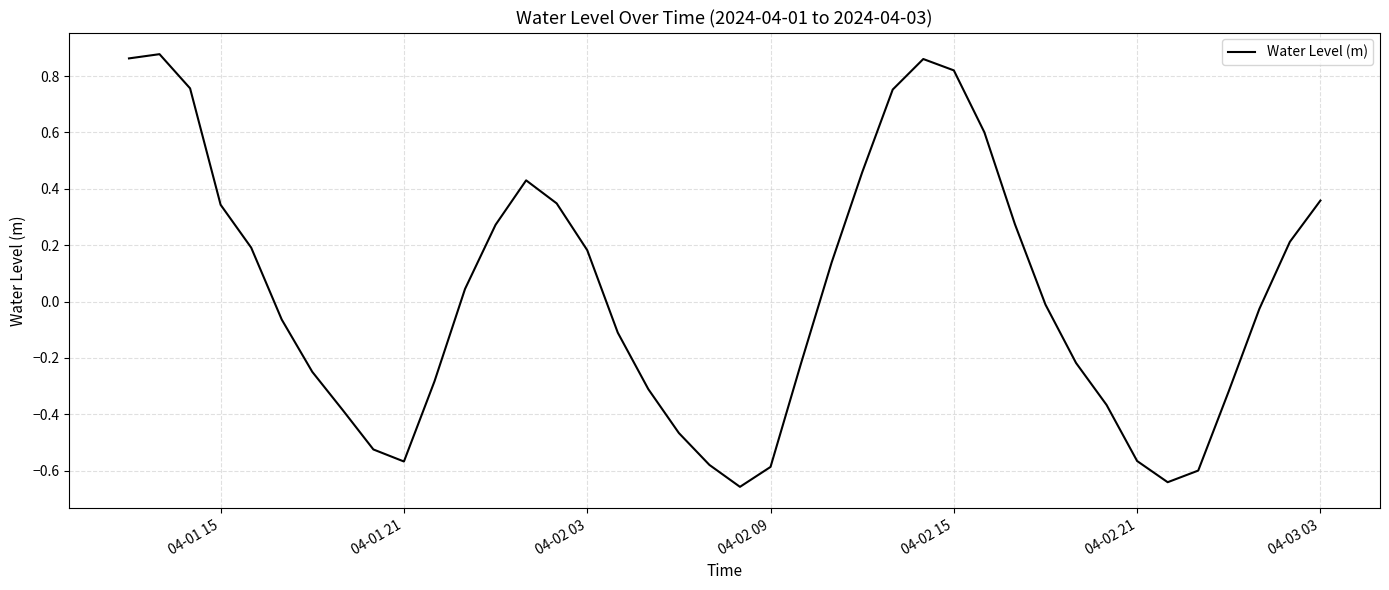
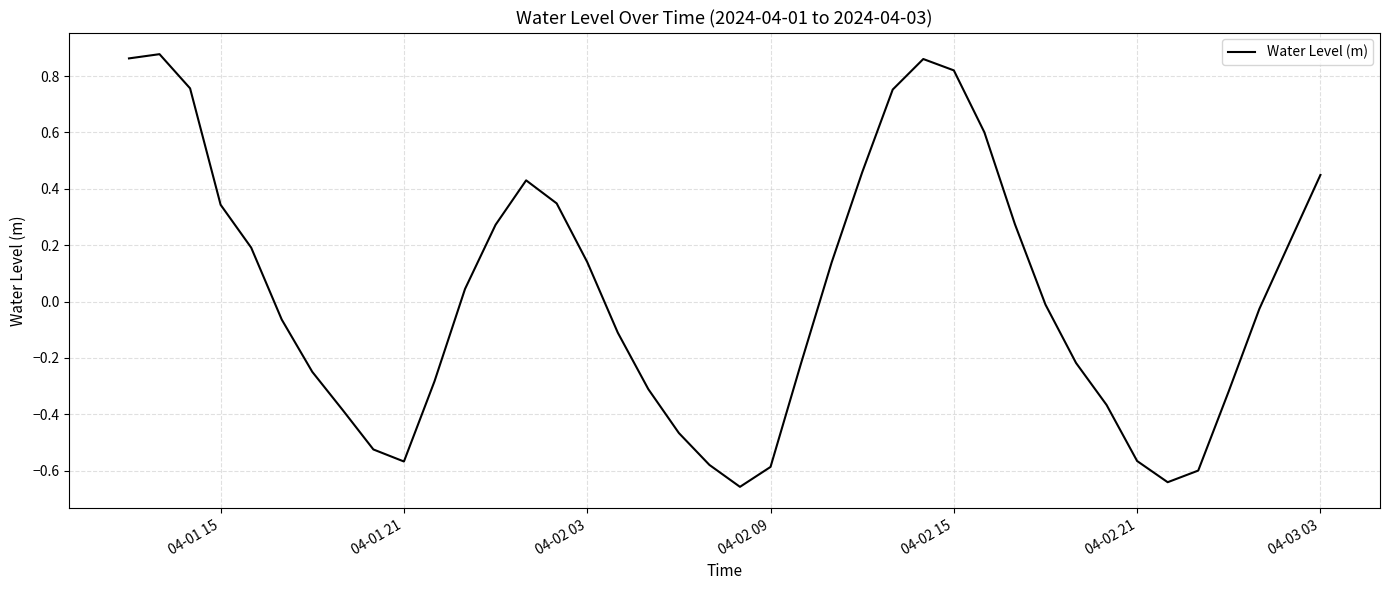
04-02 03: 0.18 -> 0.14
04-03 03: 0.36 -> 0.45
